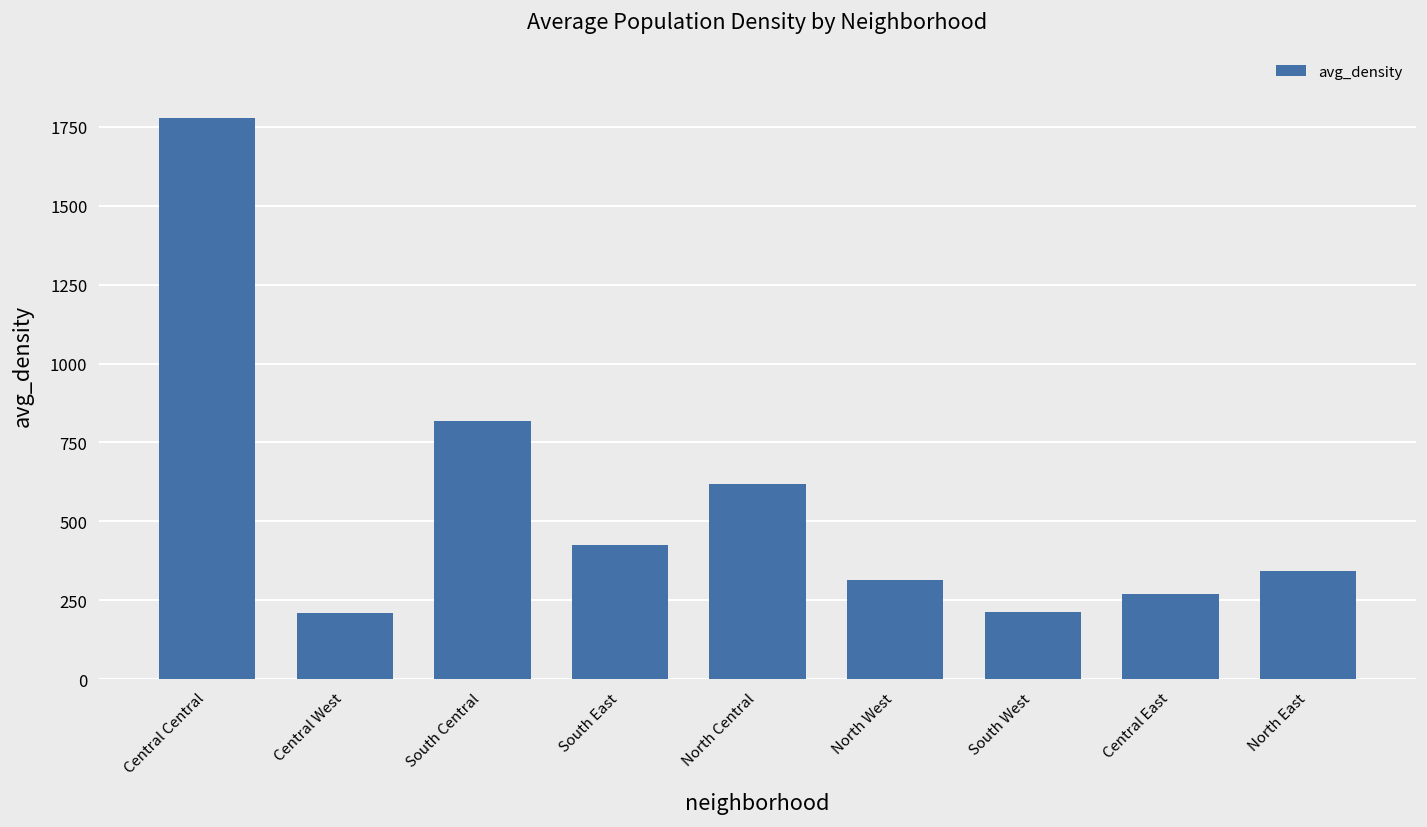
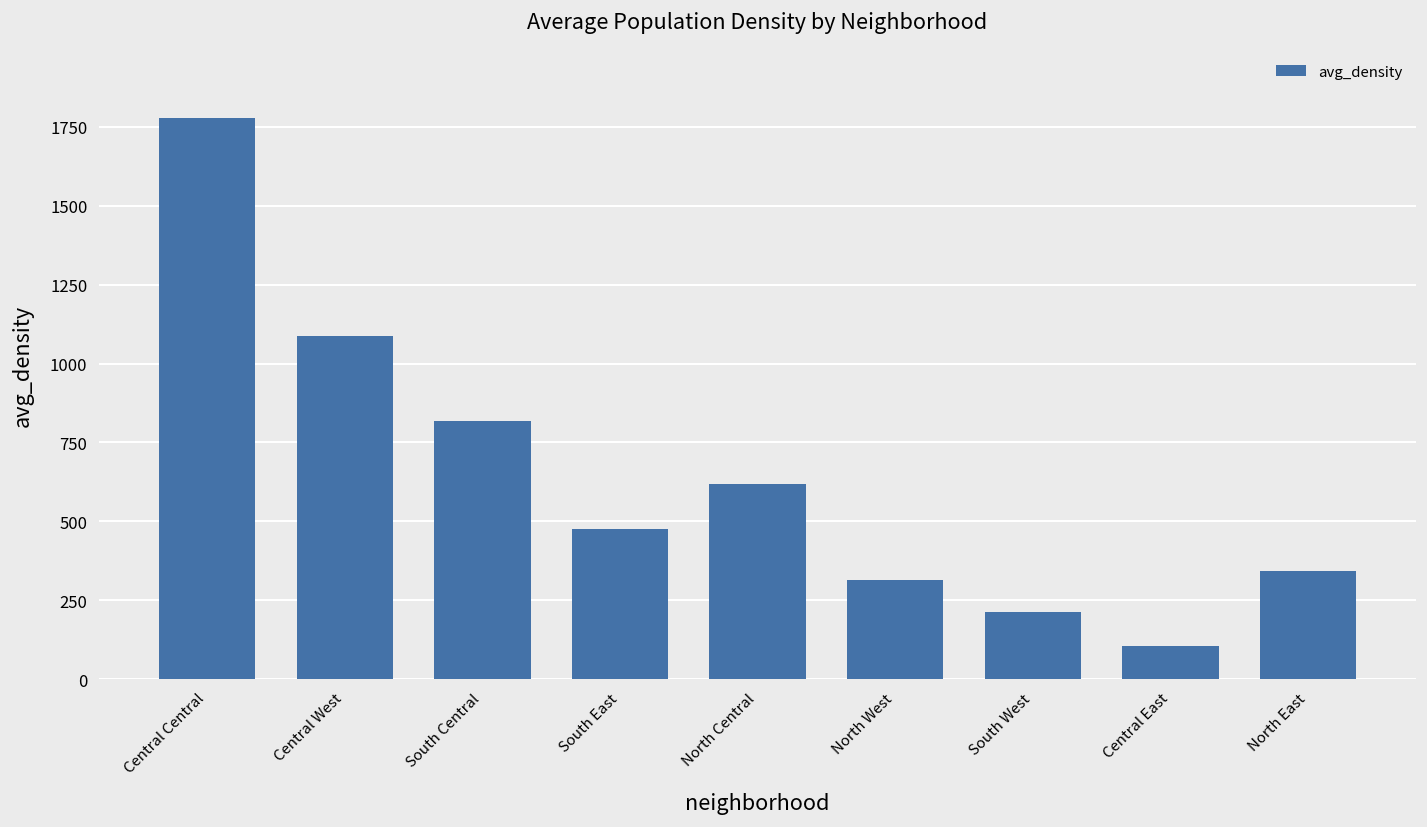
Central West: 210 -> 1090
South East: 430 -> 480
Central East: 270 -> 110
